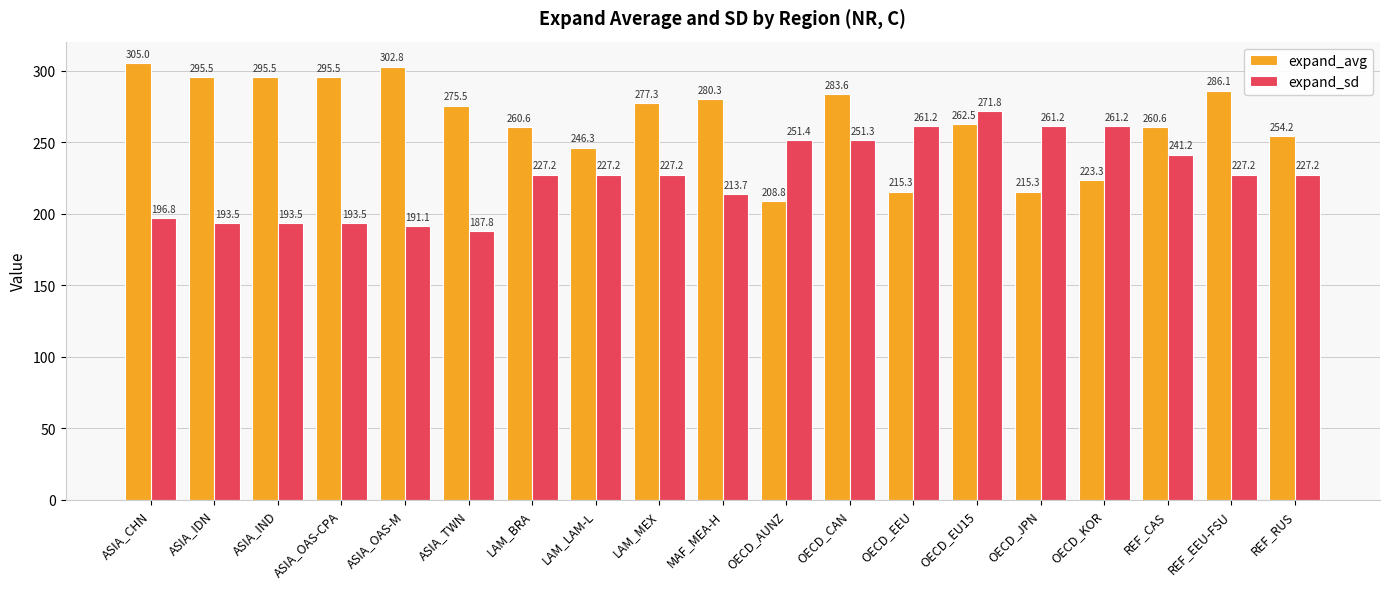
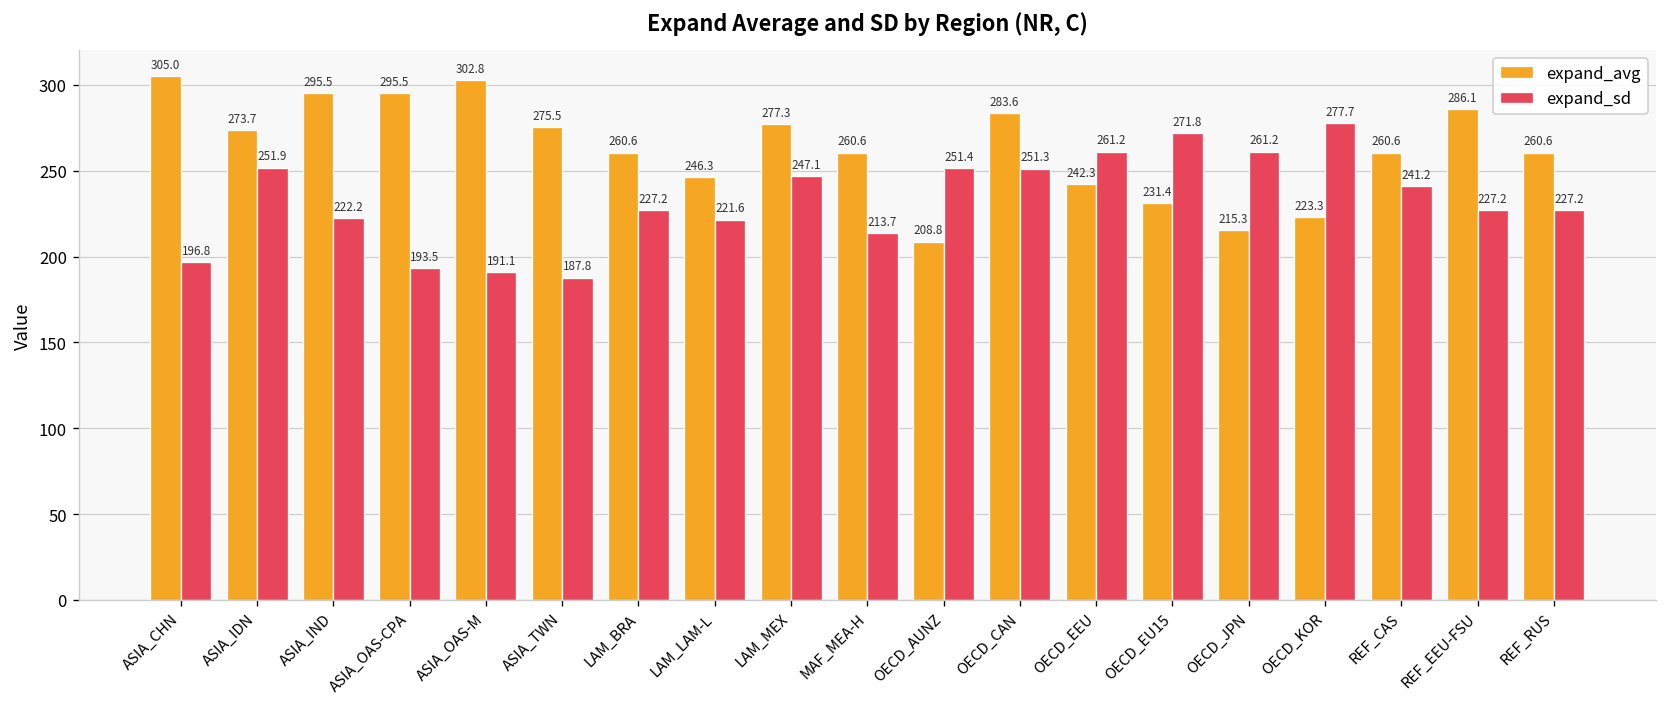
expand_avg, ASIA_IDN: 295.5 -> 273.7
expand_sd, ASIA_IDN: 193.5 -> 251.9
expand_sd, ASIA_IND: 193.5 -> 222.2
expand_sd, LAM_LAM-L: 227.2 -> 221.6
expand_sd, LAM_MEX: 227.2 -> 247.1
expand_avg, MAF_MEA-H: 280.3 -> 260.6
expand_avg, OECD_EEU: 215.3 -> 242.3
expand_avg, OECD_EU15: 262.5 -> 231.4
expand_sd, OECD_KOR: 261.2 -> 277.7
expand_avg, REF_RUS: 254.2 -> 260.6
